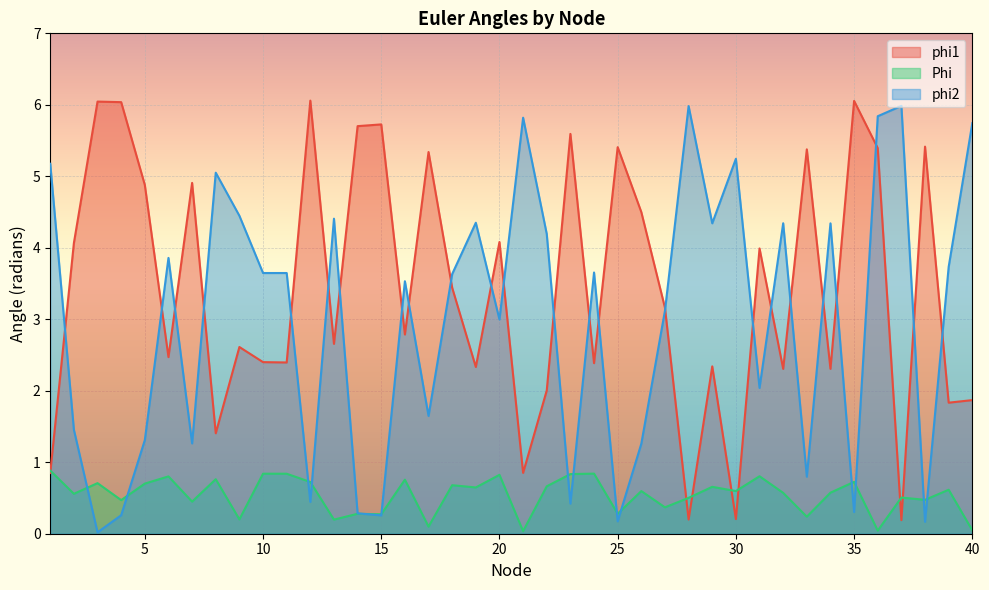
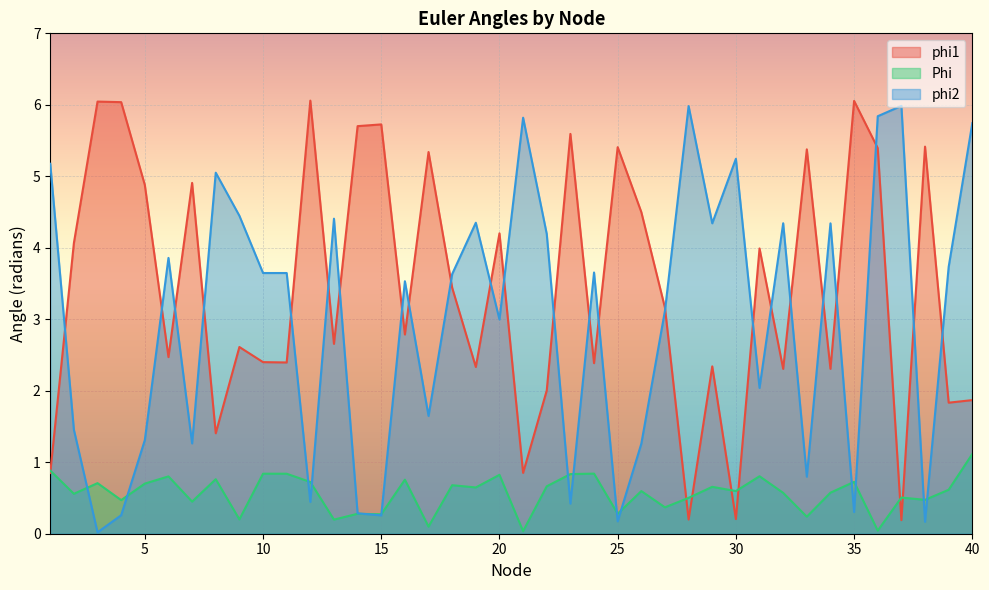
phi1, 20: 4.1 -> 4.2
Phi, 40: 0.0 -> 1.1
